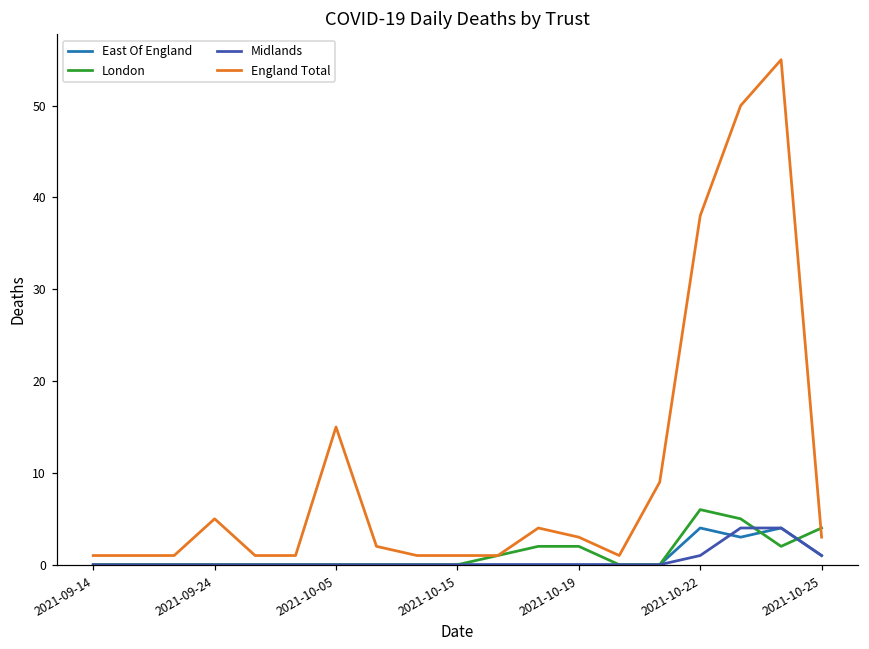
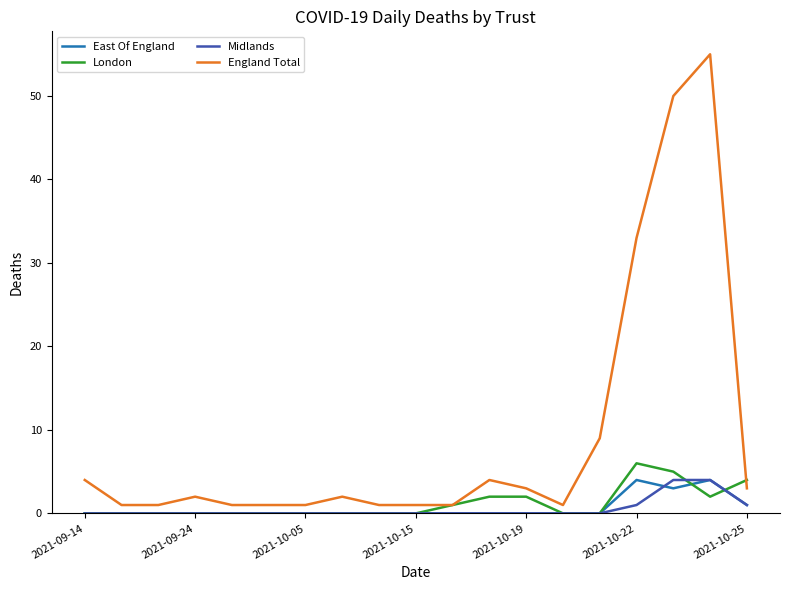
England Total, 2021-09-14: 1 -> 4
England Total, 2021-09-24: 5 -> 2
England Total, 2021-10-05: 15 -> 1
England Total, 2021-10-22: 38 -> 33
